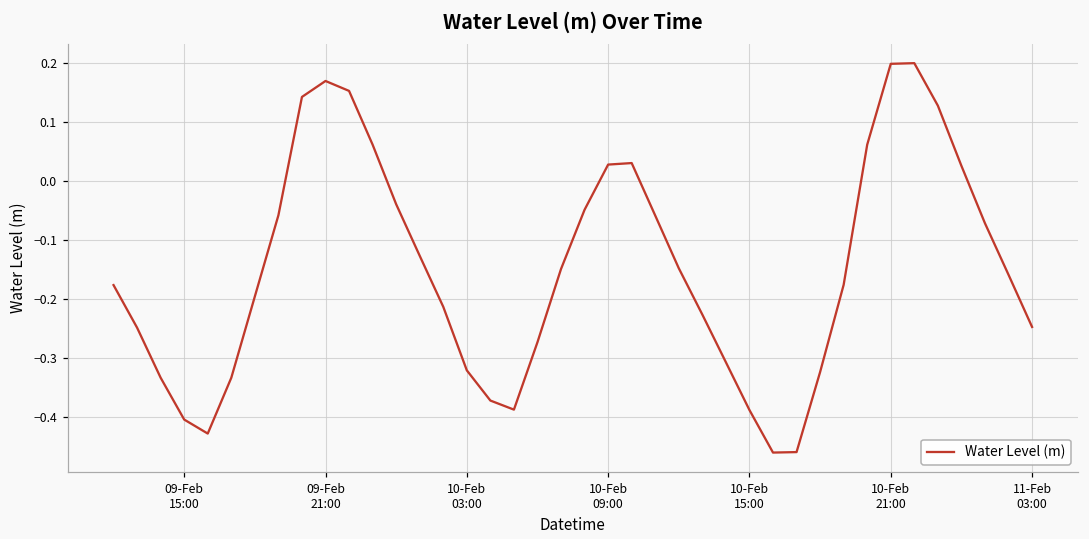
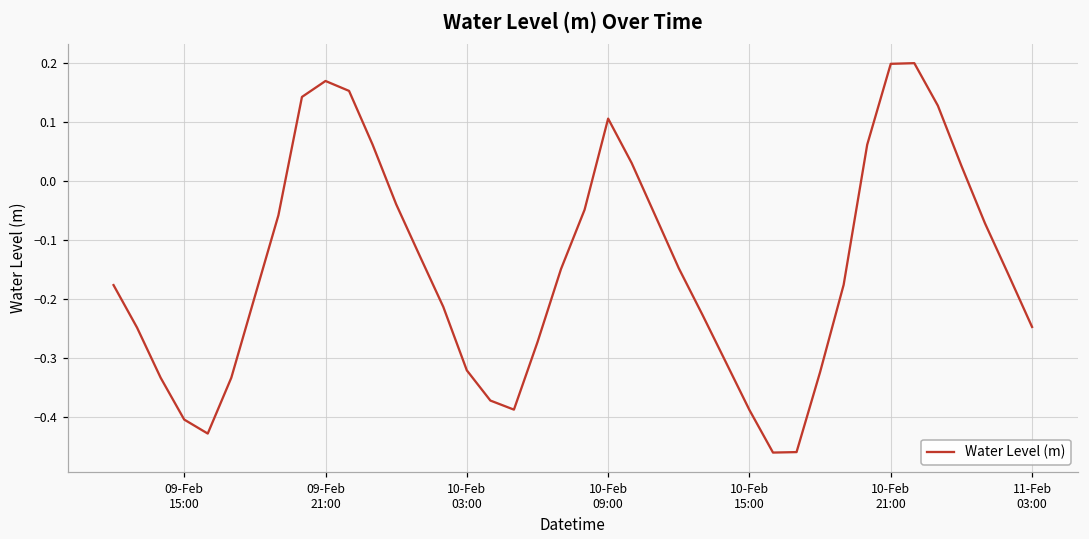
10-Feb 09:00: 0.03 -> 0.11
